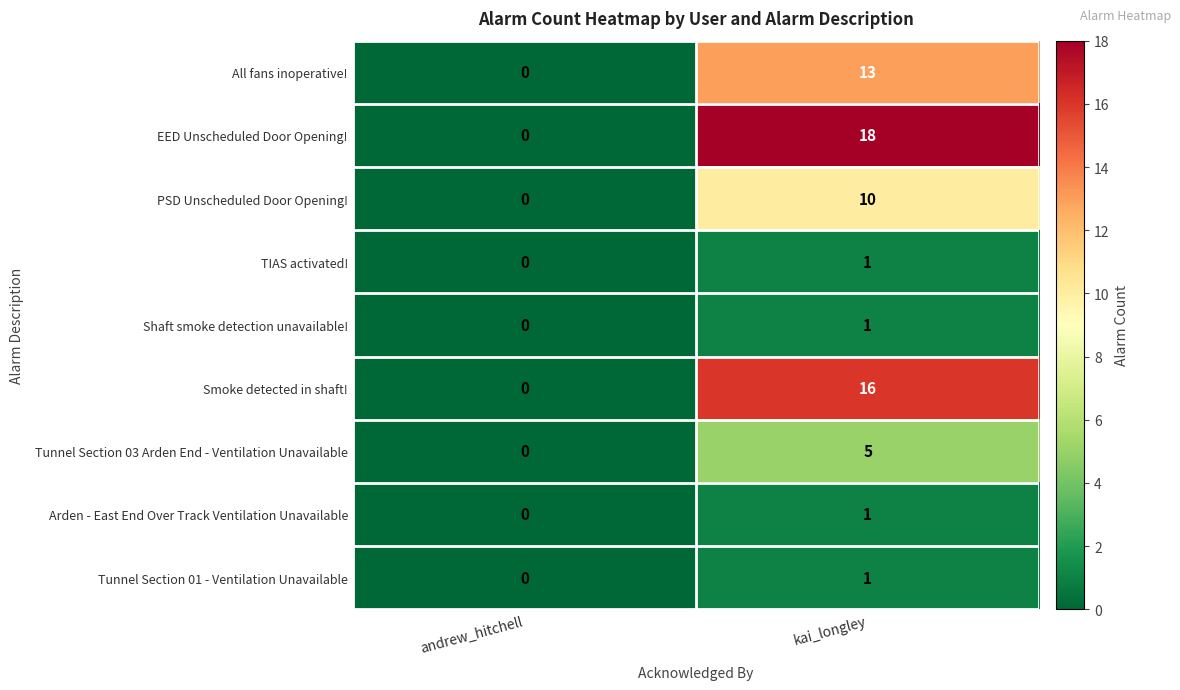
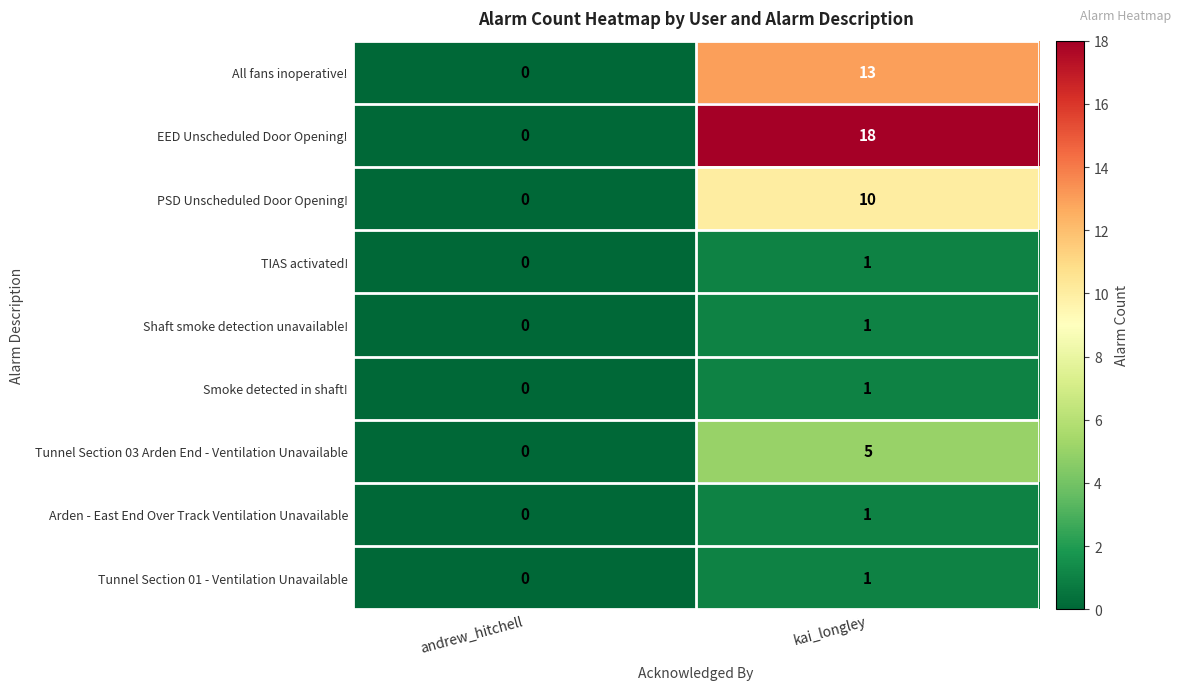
Smoke detected in shaft!, kai_longley: 16 -> 1
